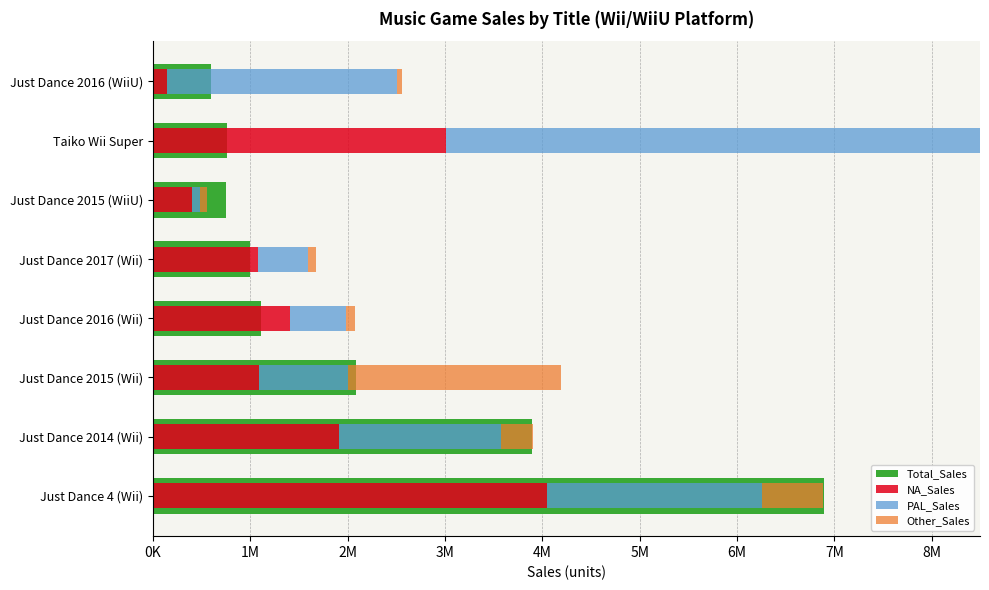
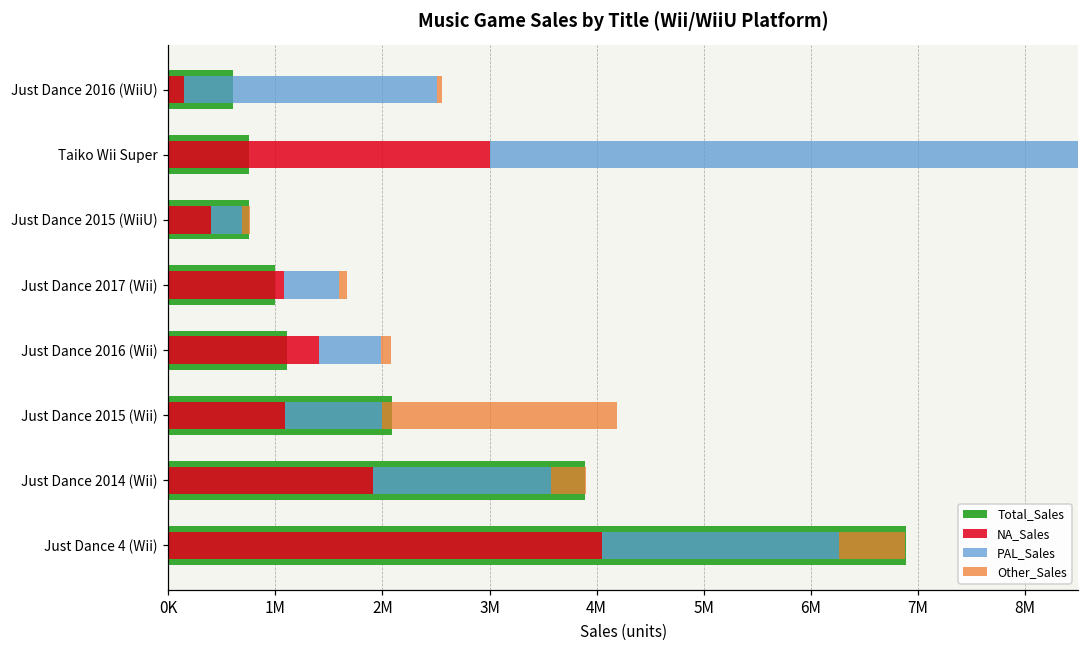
PAL_Sales, Just Dance 2015 (WiiU): 100000 -> 300000
